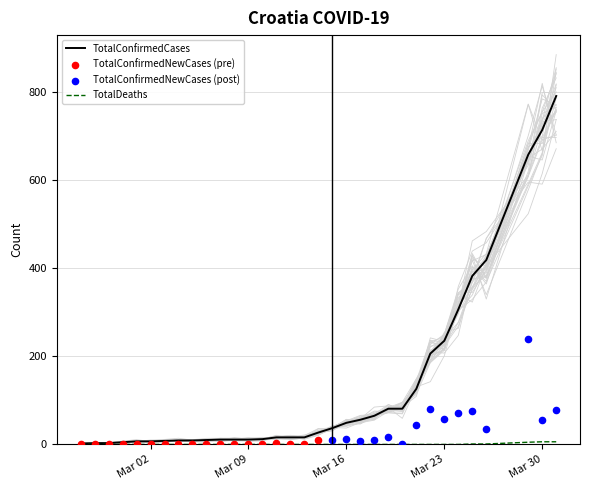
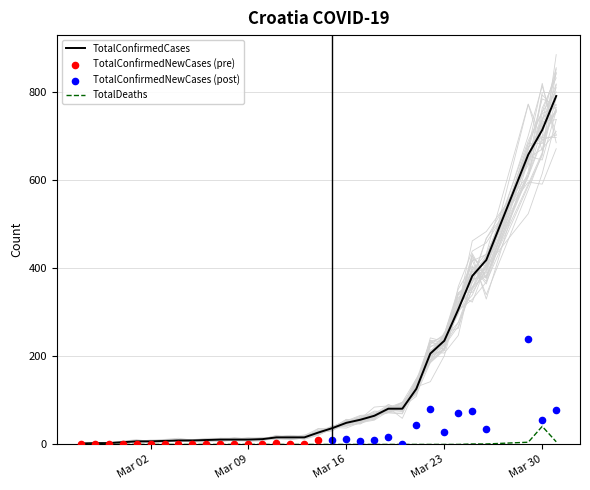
TotalConfirmedNewCases (post), Mar 23: 60 -> 30
TotalDeaths, Mar 30: 10 -> 40
